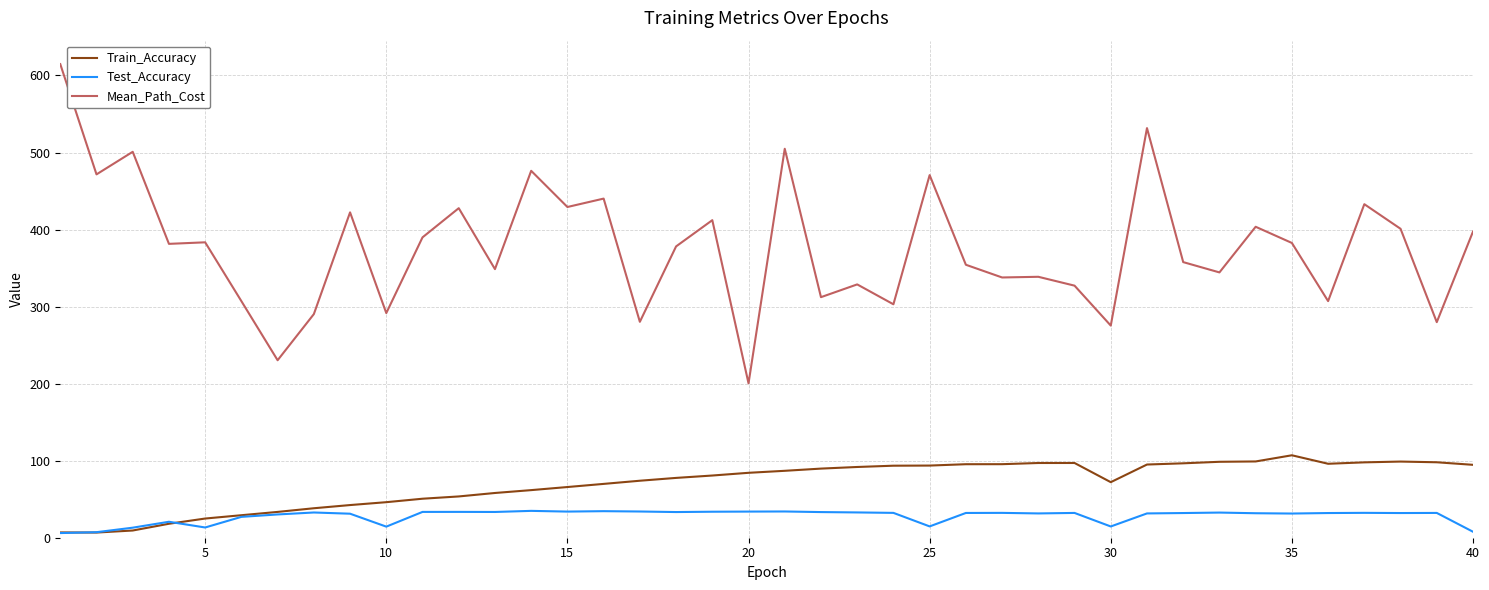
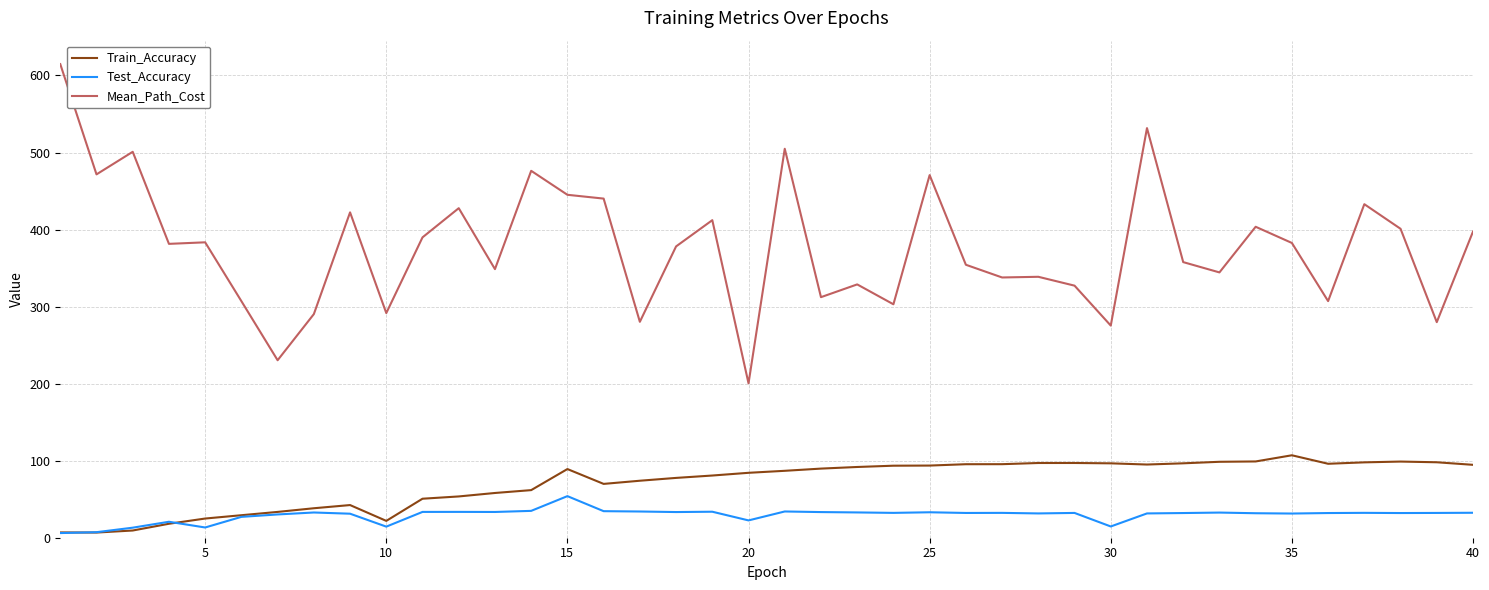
Train_Accuracy, 10: 50 -> 20
Train_Accuracy, 15: 70 -> 90
Test_Accuracy, 15: 30 -> 50
Mean_Path_Cost, 15: 430 -> 450
Test_Accuracy, 20: 30 -> 20
Test_Accuracy, 25: 10 -> 30
Train_Accuracy, 30: 70 -> 100
Test_Accuracy, 40: 10 -> 30
